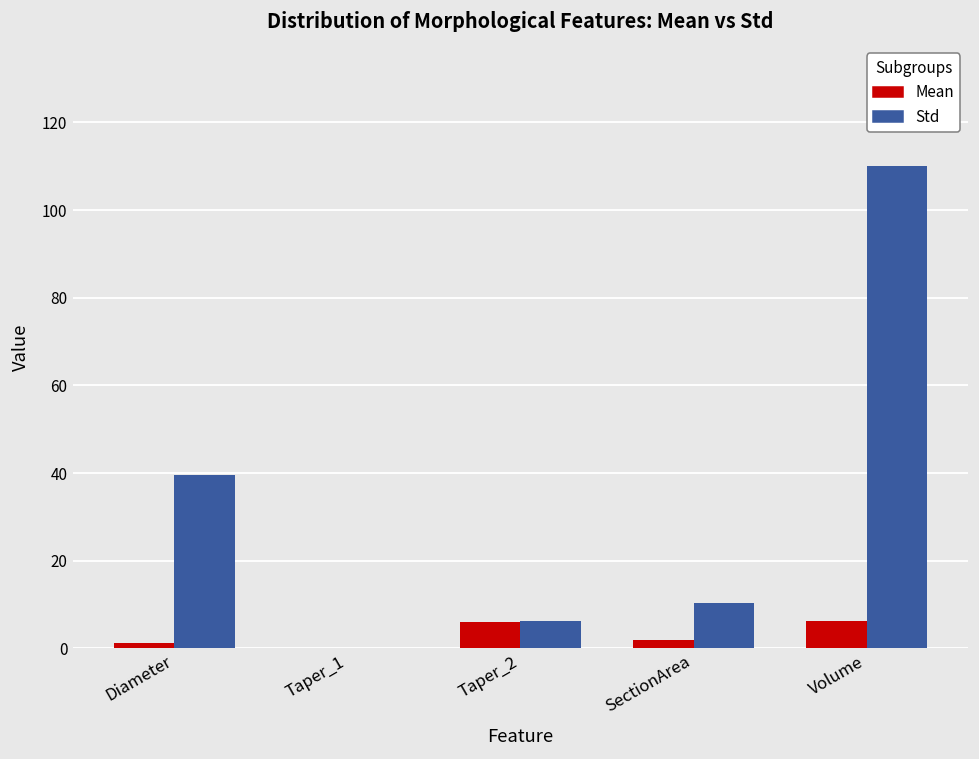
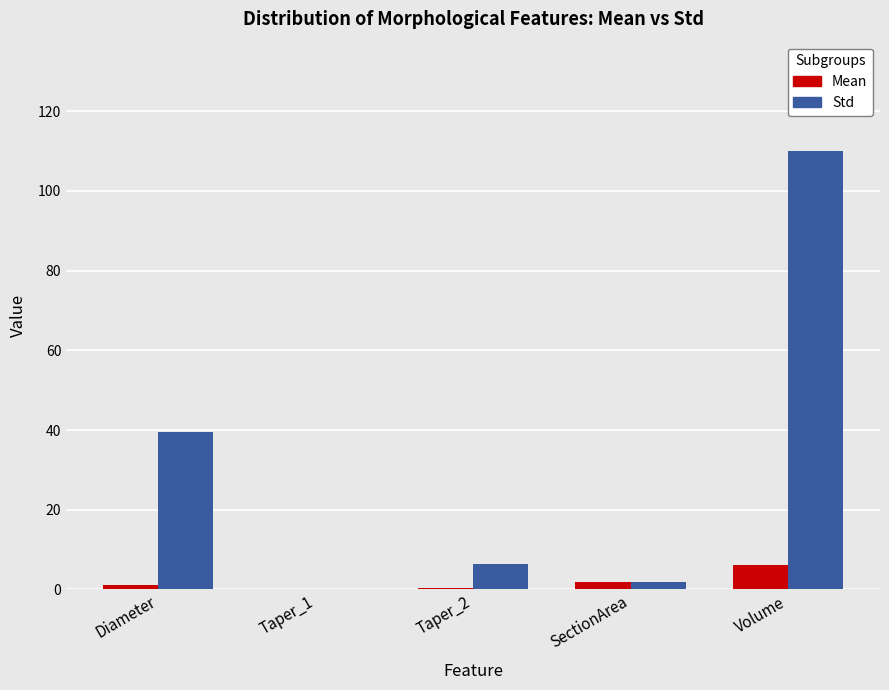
Mean, Taper_2: 6 -> 0
Std, SectionArea: 10 -> 2
